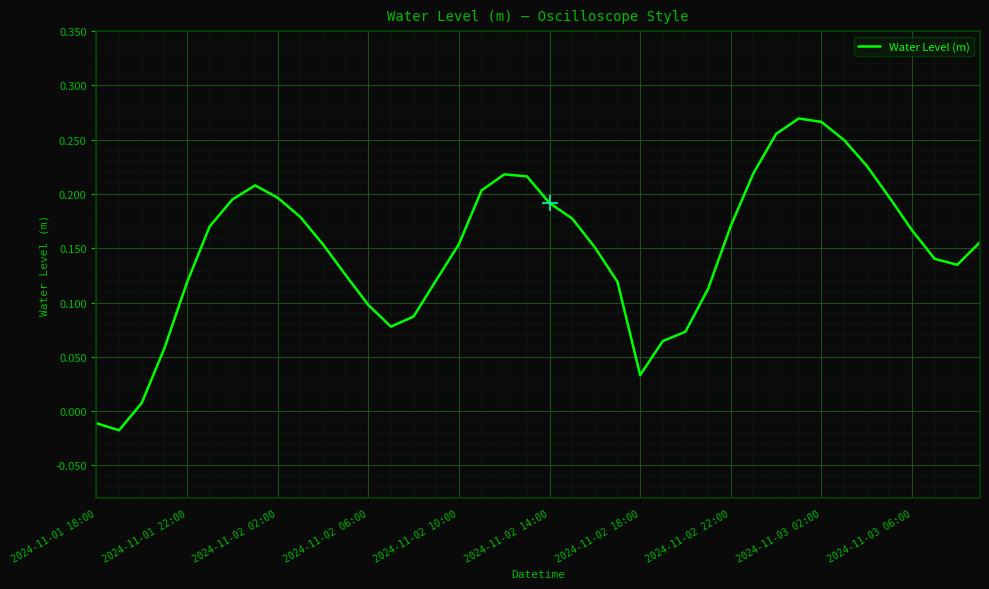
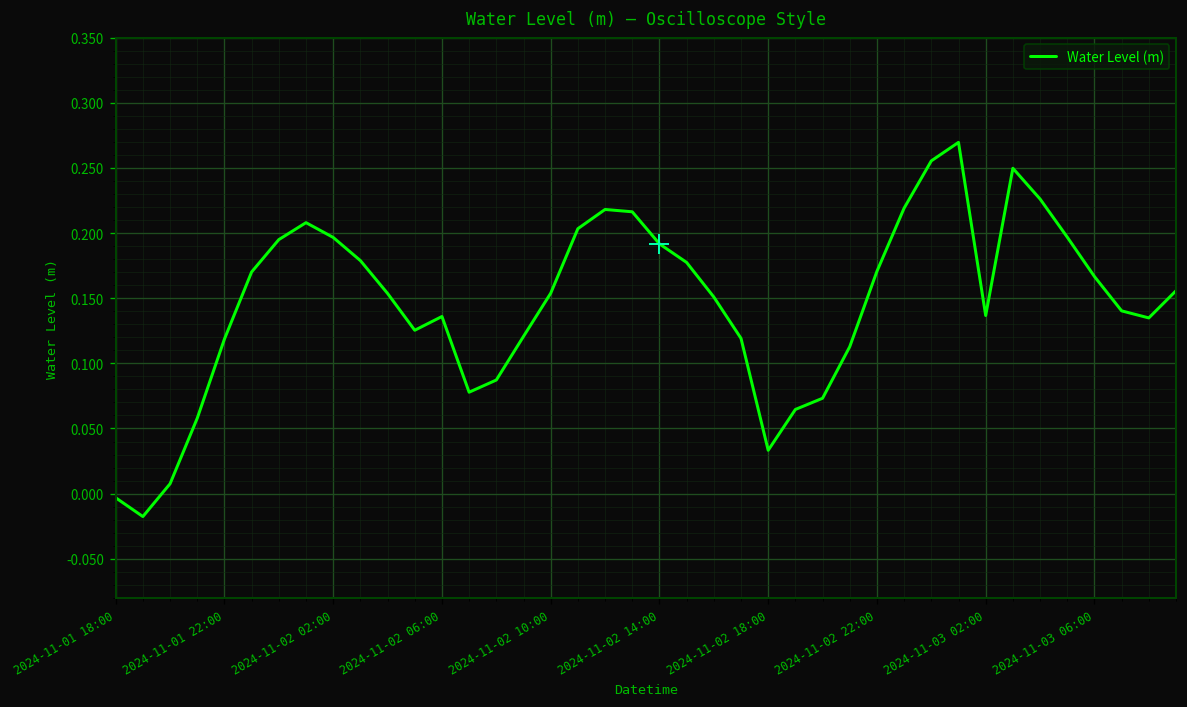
Water Level (m), 2024-11-01 18:00: -0.011 -> -0.003
Water Level (m), 2024-11-02 06:00: 0.098 -> 0.136
Water Level (m), 2024-11-03 02:00: 0.266 -> 0.137
